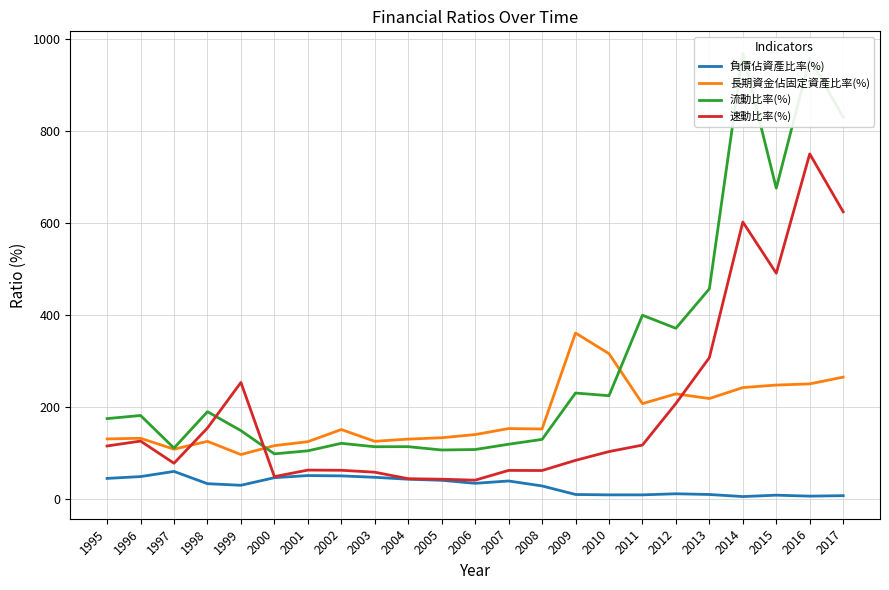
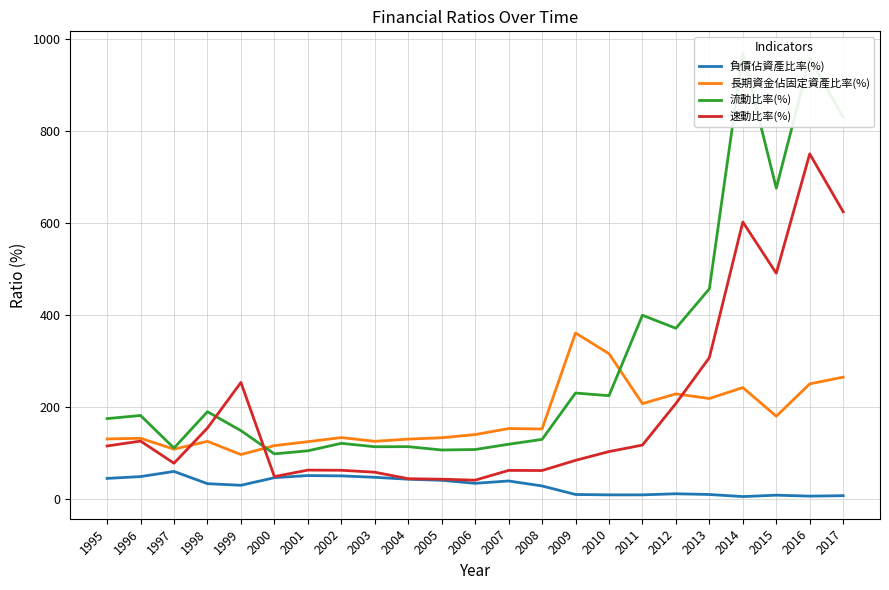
長期資金佔固定資產比率(%), 2002: 150 -> 130
長期資金佔固定資產比率(%), 2015: 250 -> 180
